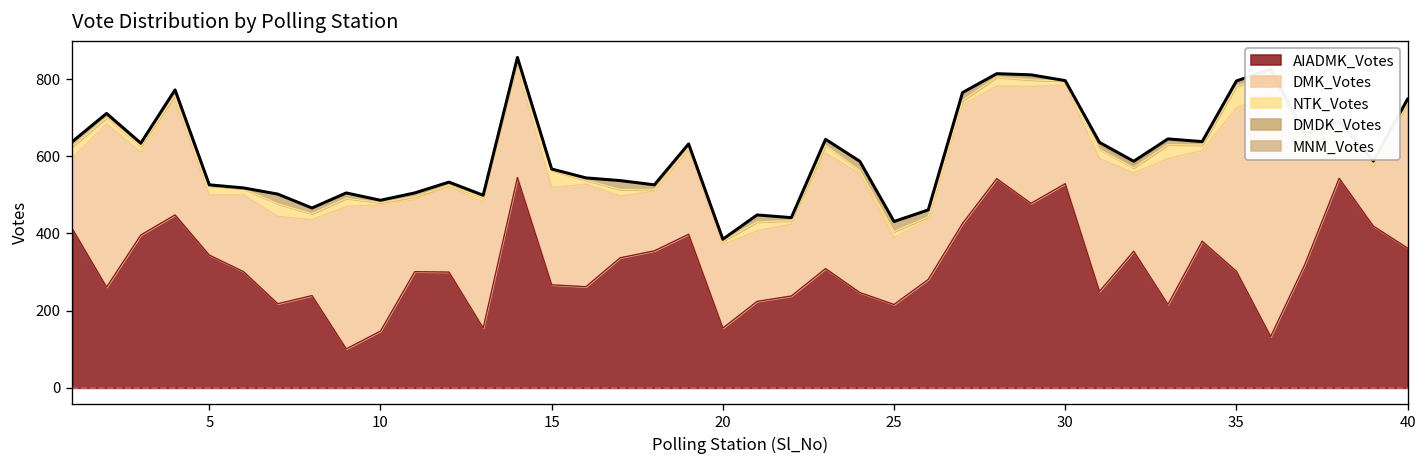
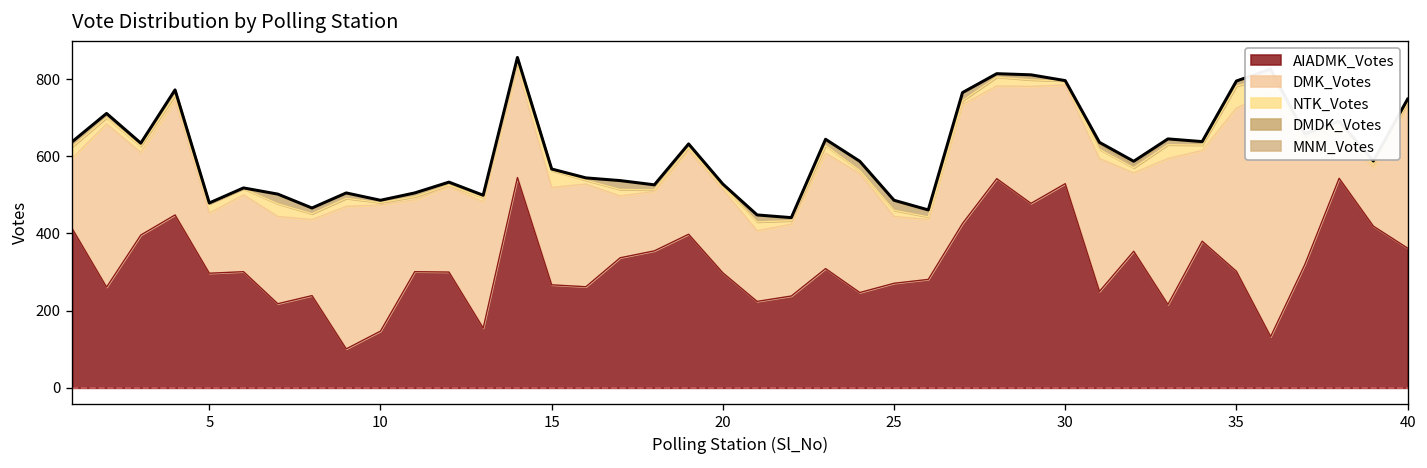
AIADMK_Votes, 5: 340 -> 300
AIADMK_Votes, 20: 160 -> 300
AIADMK_Votes, 25: 220 -> 270
